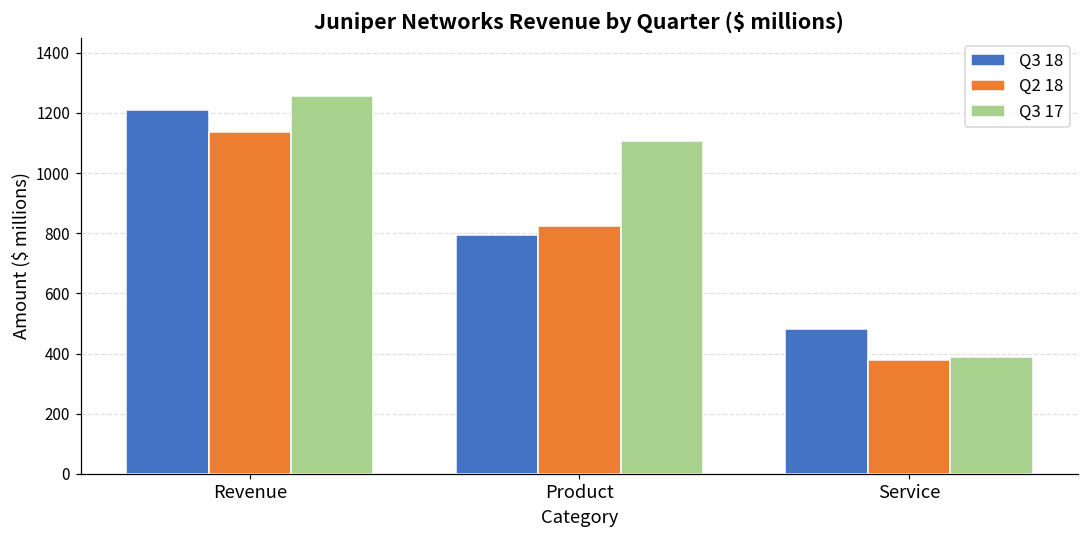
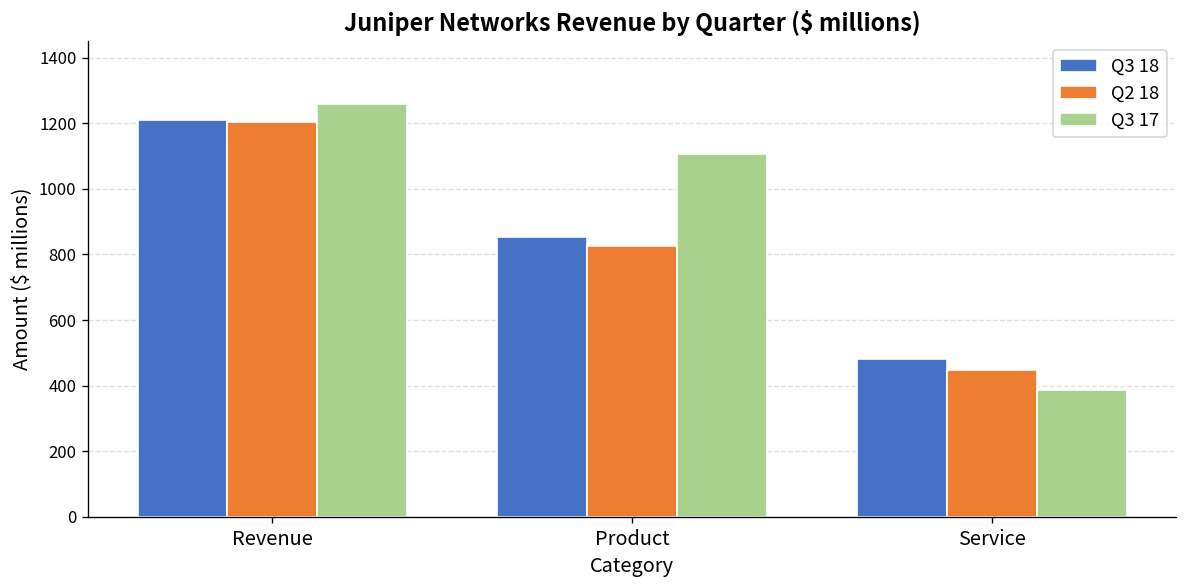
Q2 18, Revenue: 1140 -> 1200
Q3 18, Product: 790 -> 850
Q2 18, Service: 380 -> 450
